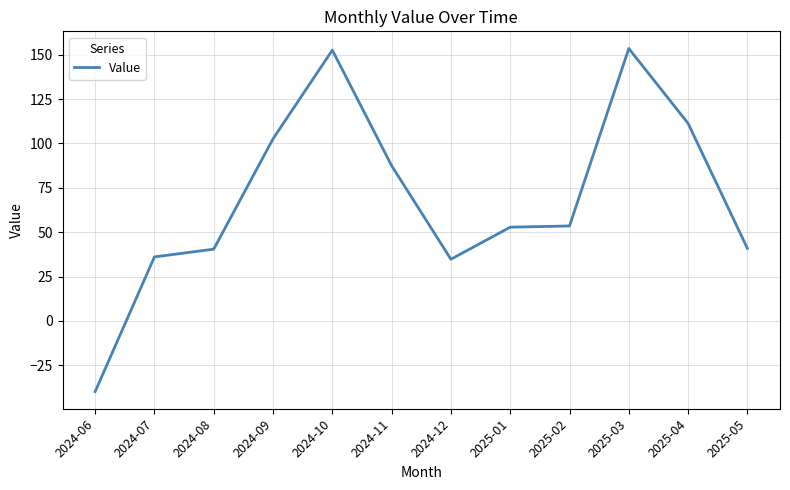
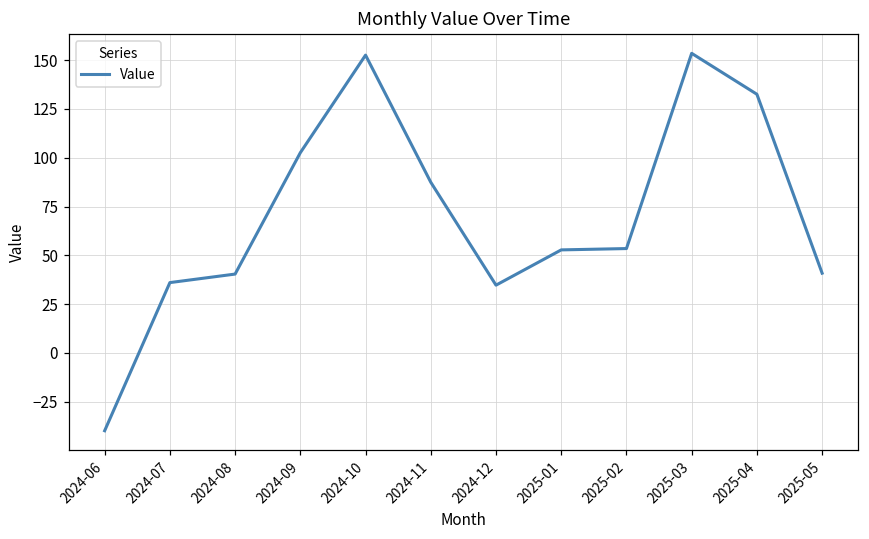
2025-04: 111 -> 133
